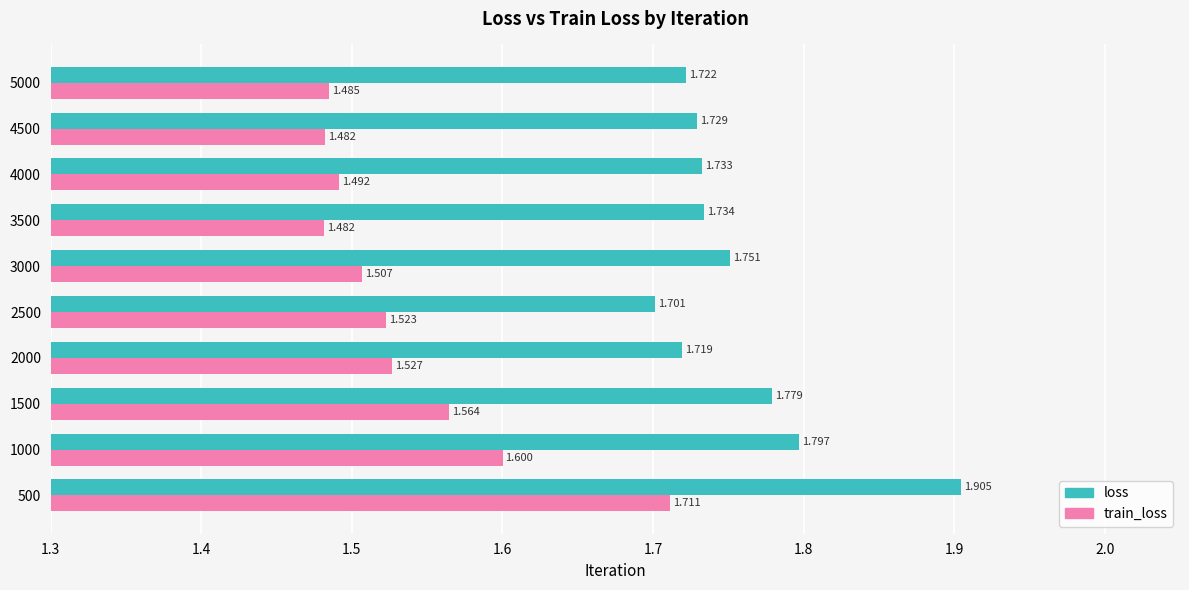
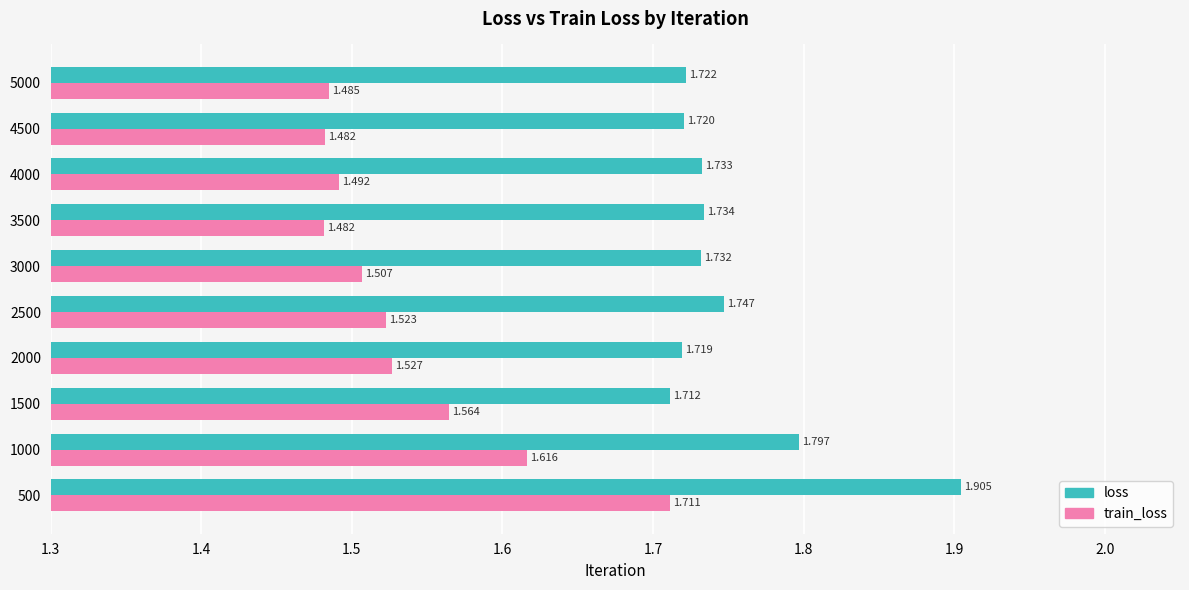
loss, 4500: 1.729 -> 1.720
loss, 3000: 1.751 -> 1.732
loss, 2500: 1.701 -> 1.747
loss, 1500: 1.779 -> 1.712
train_loss, 1000: 1.600 -> 1.616
